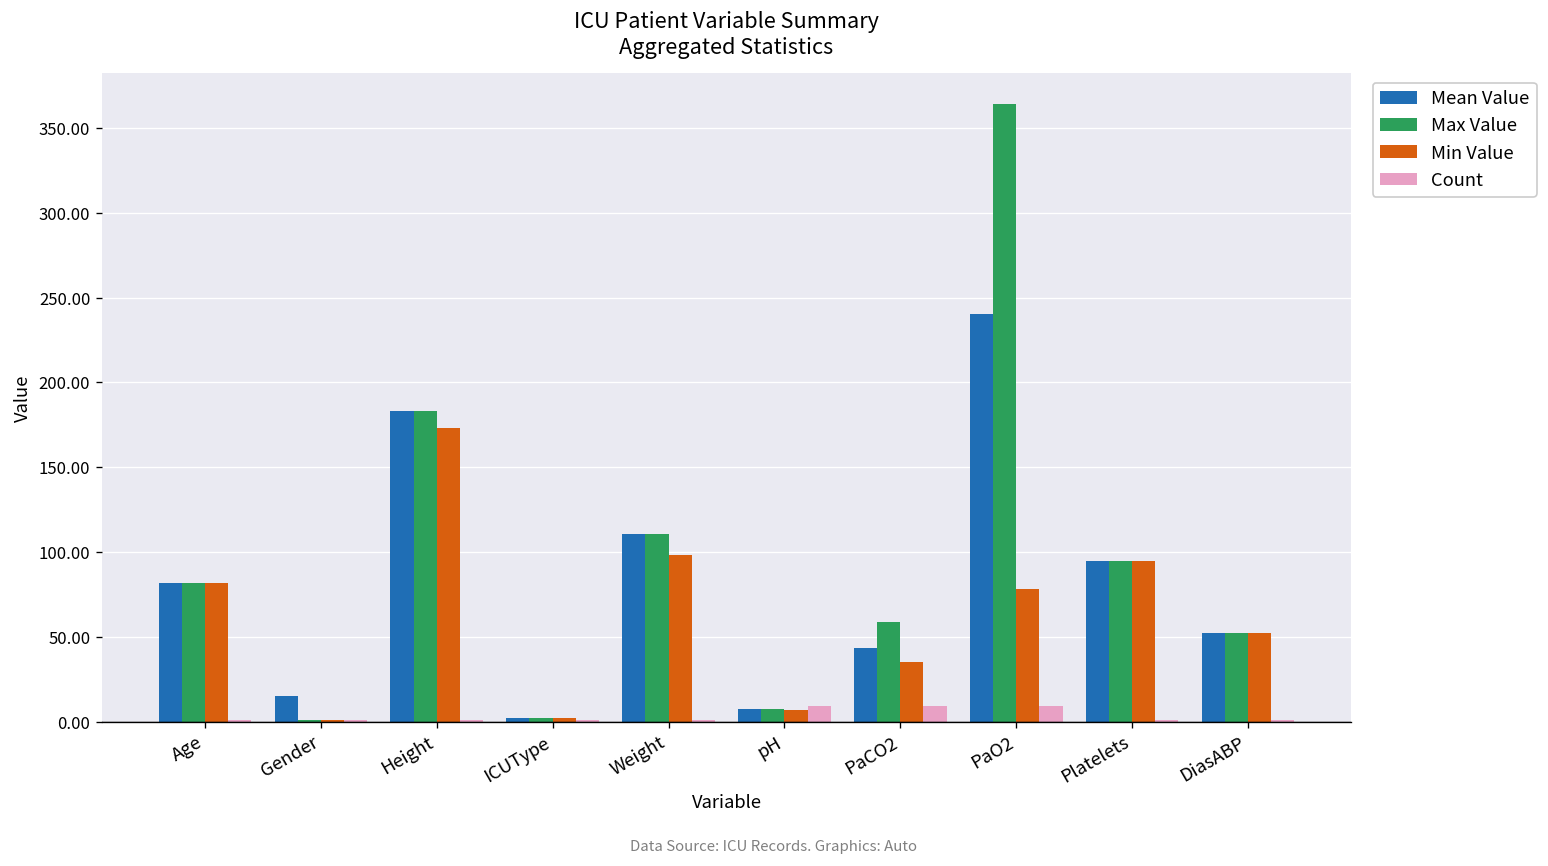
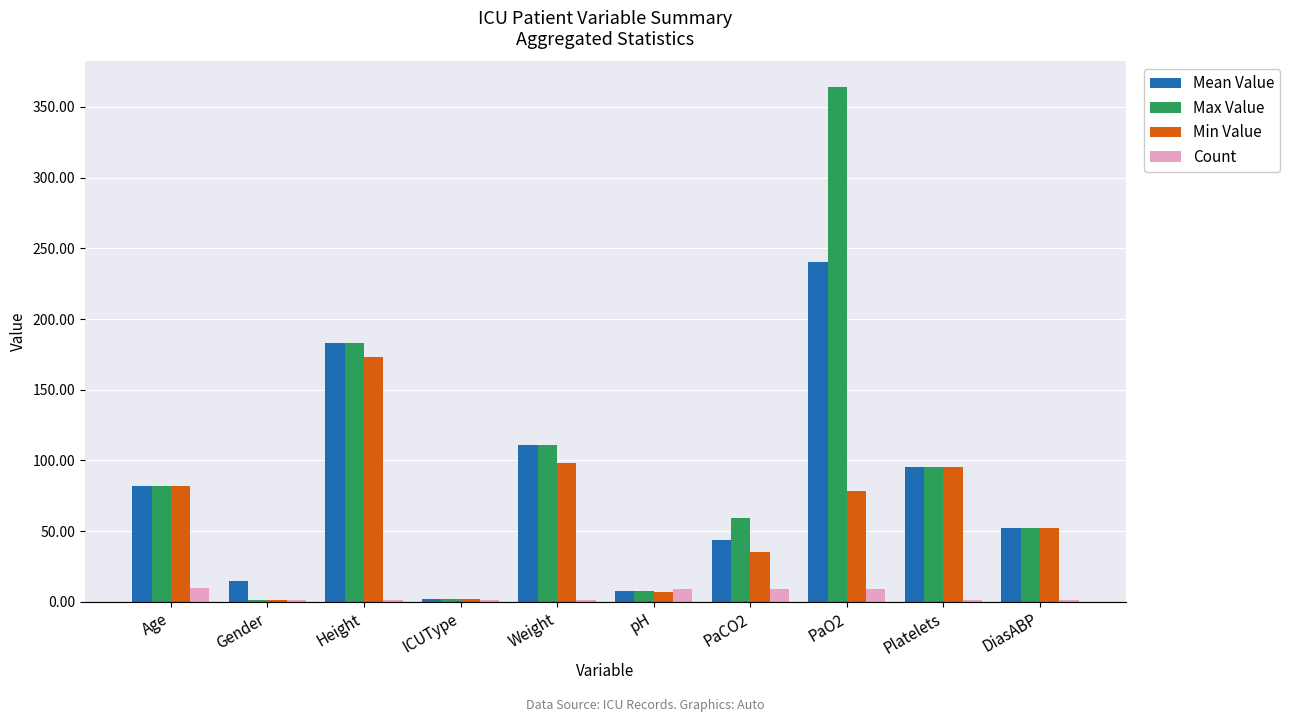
Count, Age: 1 -> 9
